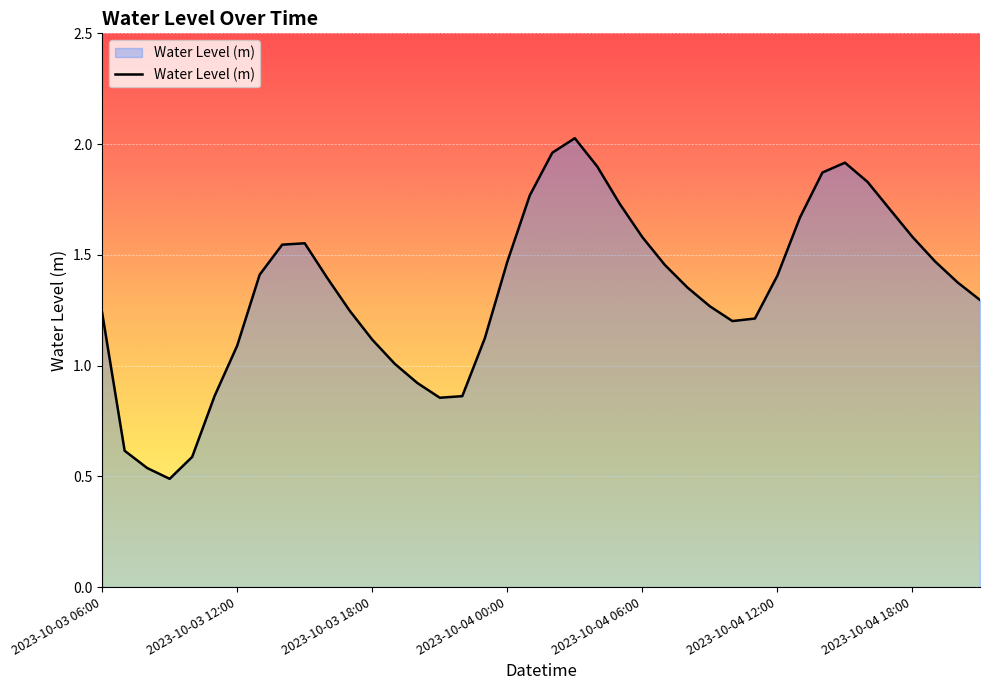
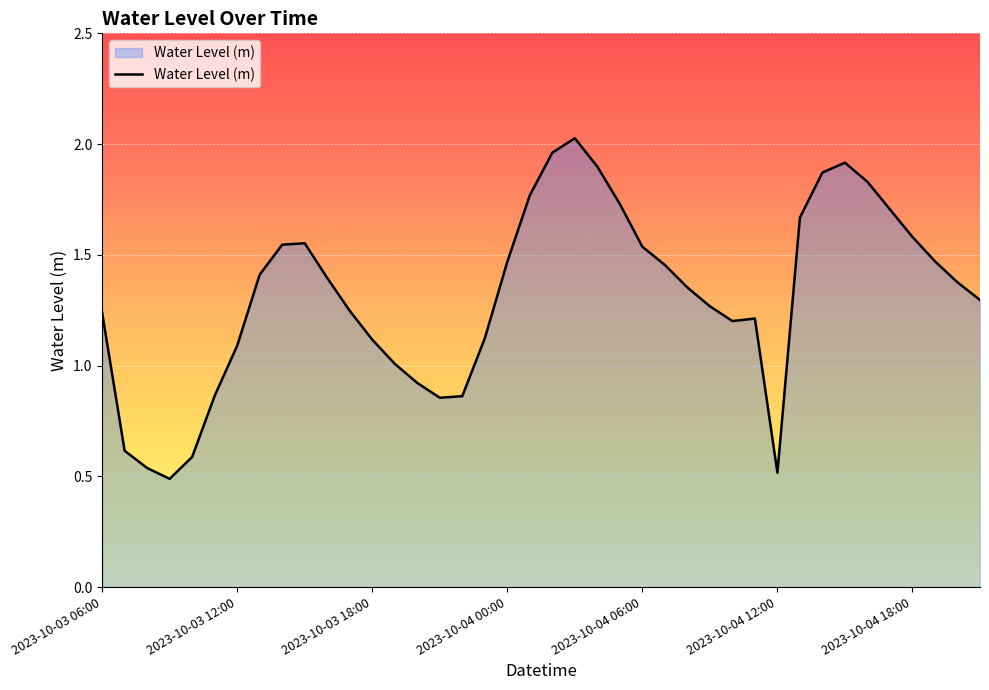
2023-10-04 06:00: 1.58 -> 1.54
2023-10-04 12:00: 1.41 -> 0.52
